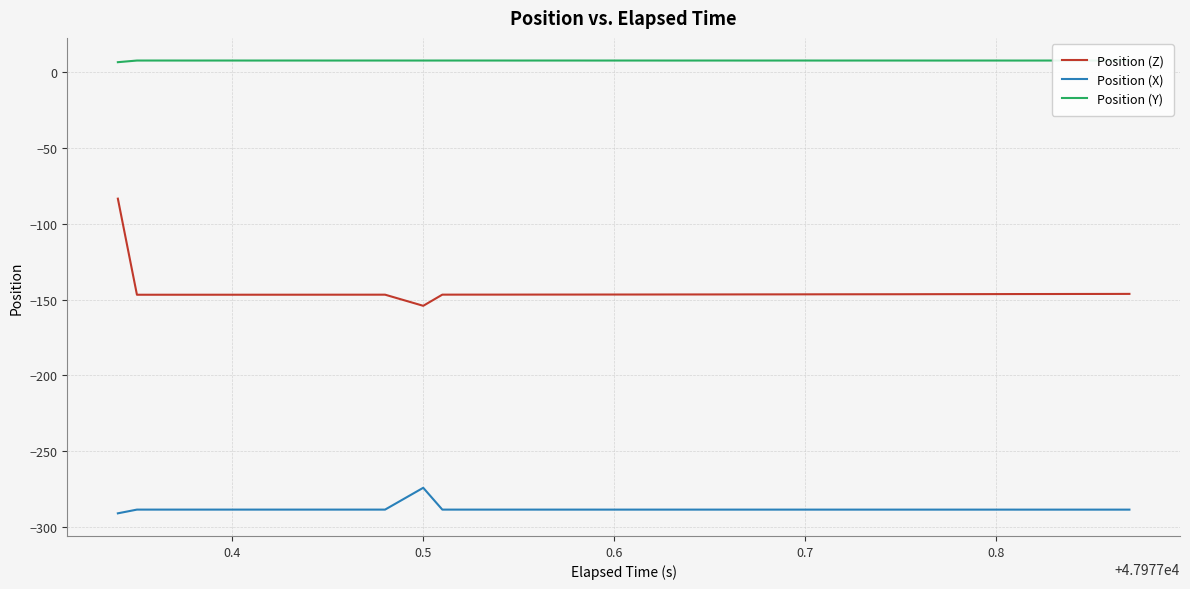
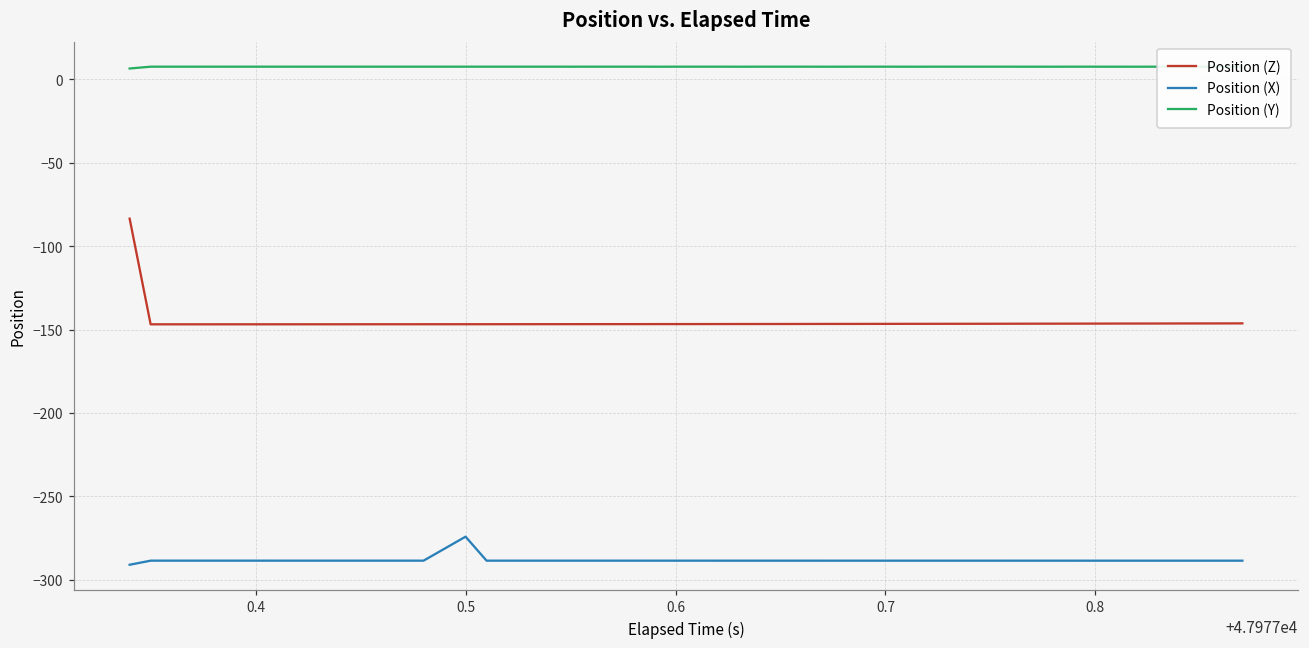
Position (Z), 0.5: -154 -> -147
